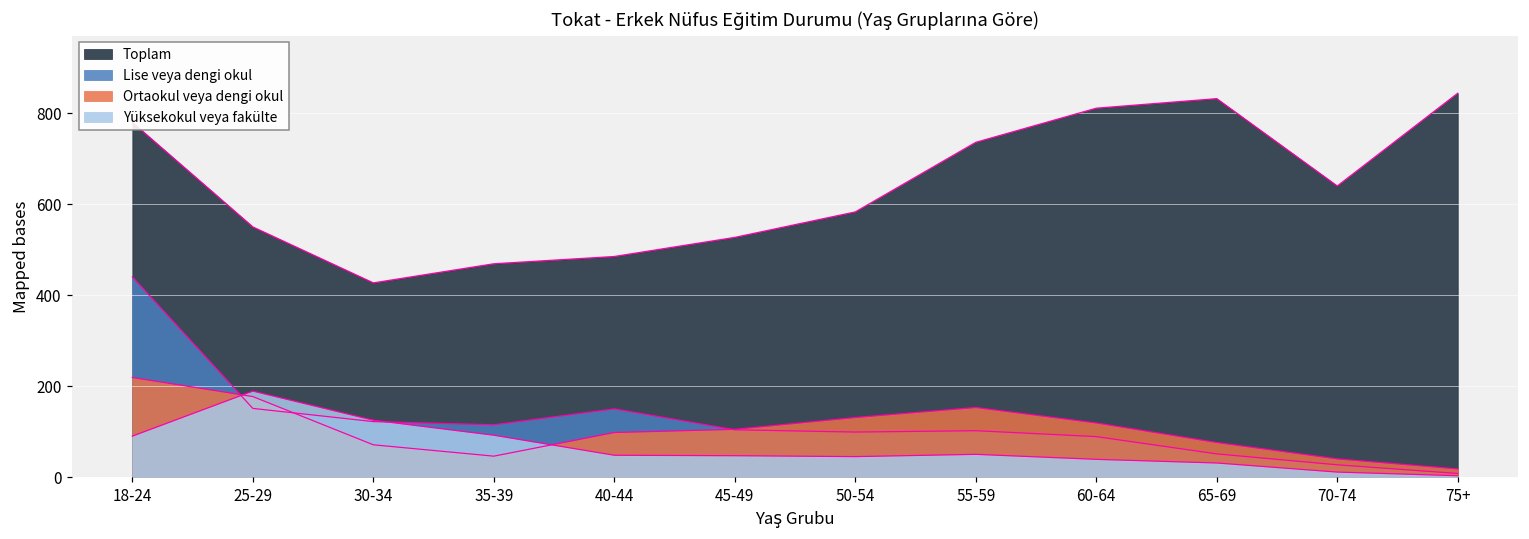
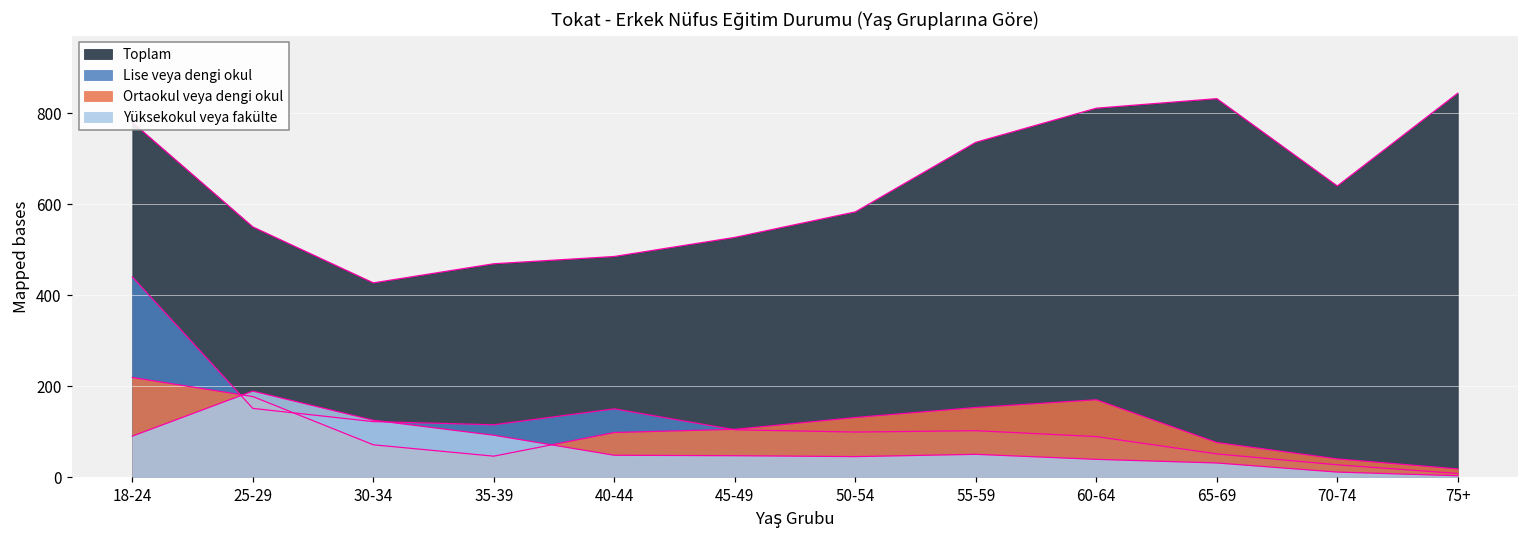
Ortaokul veya dengi okul, 60-64: 120 -> 170
